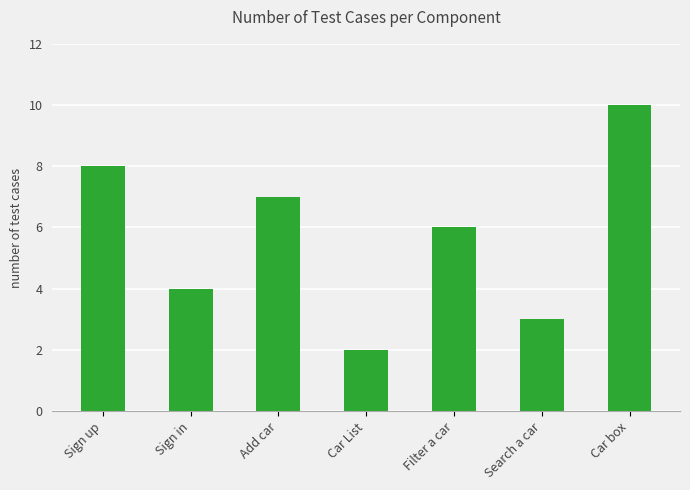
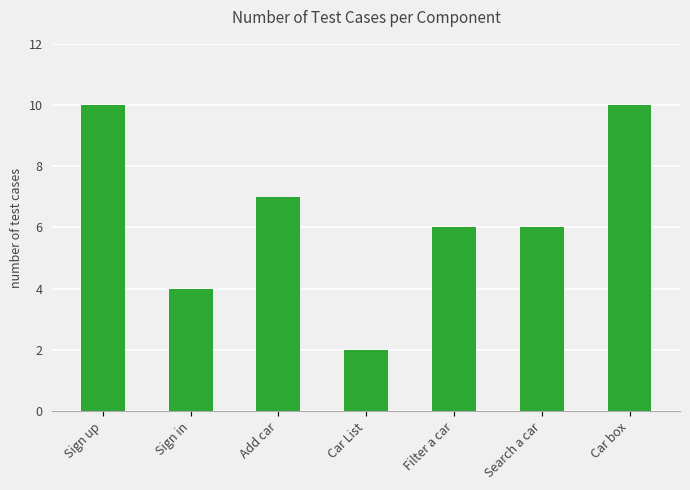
Sign up: 8 -> 10
Search a car: 3 -> 6
